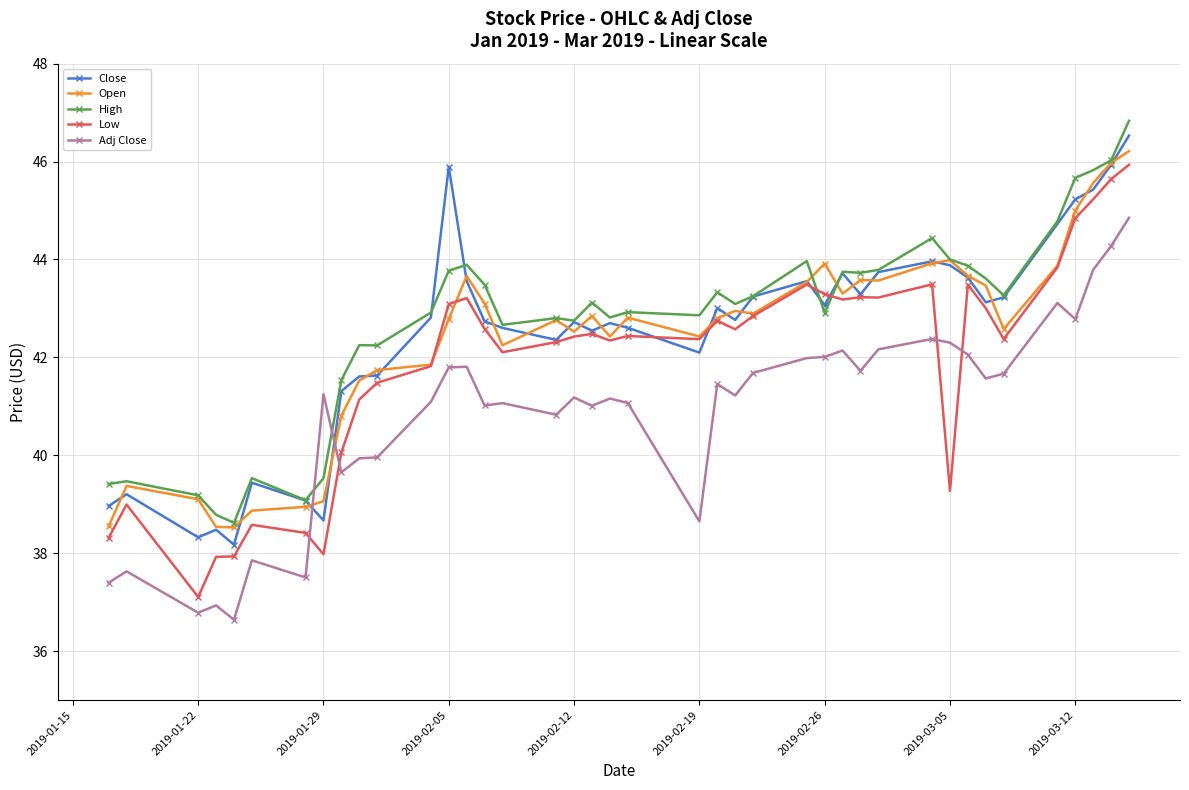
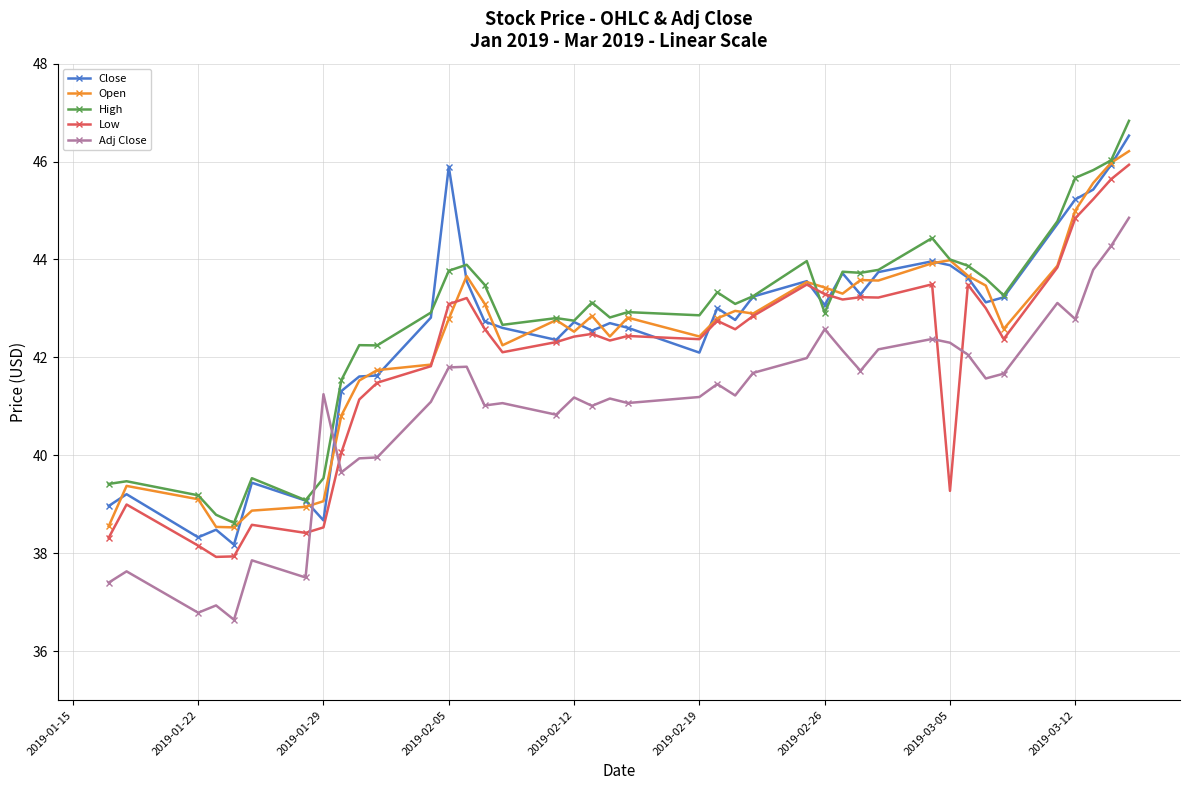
Low, 2019-01-22: 37.1 -> 38.2
Low, 2019-01-29: 38.0 -> 38.5
Adj Close, 2019-02-19: 38.6 -> 41.2
Open, 2019-02-26: 43.9 -> 43.4
Adj Close, 2019-02-26: 42.0 -> 42.6
